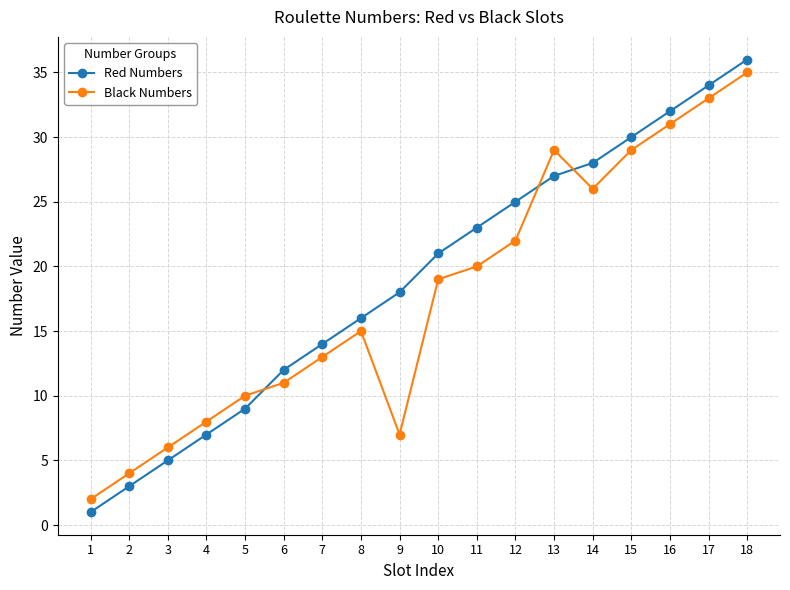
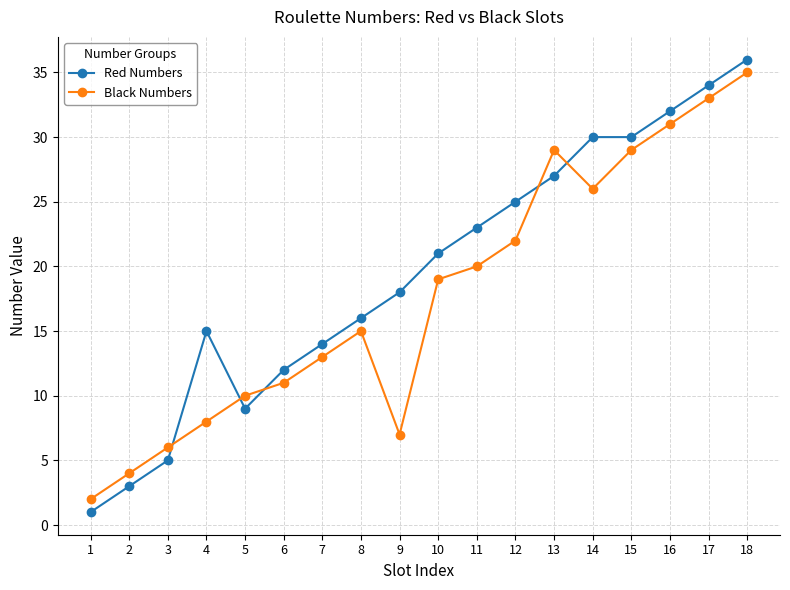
Red Numbers, 4: 7 -> 15
Red Numbers, 14: 28 -> 30
